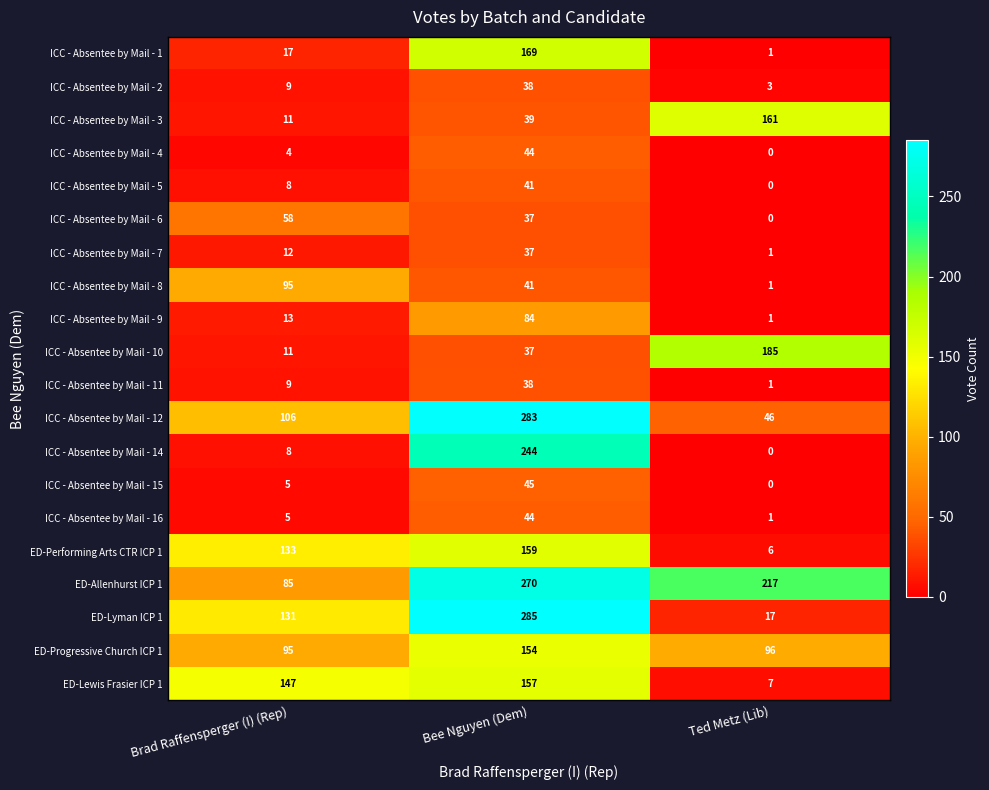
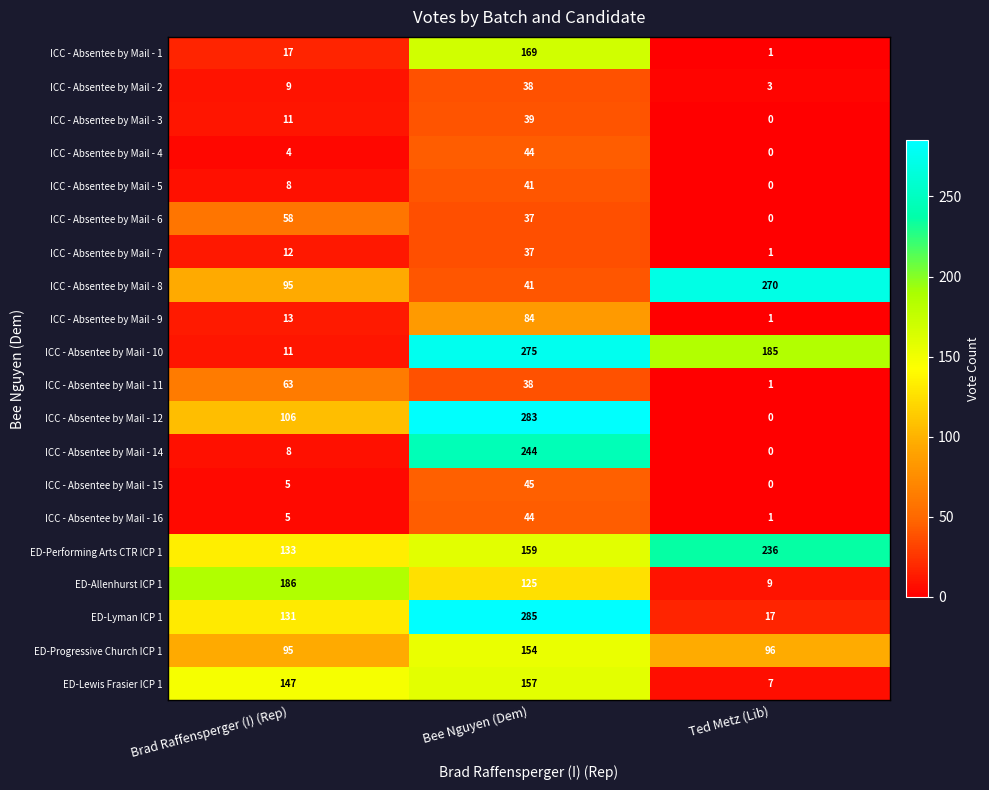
ICC - Absentee by Mail - 3, Ted Metz (Lib): 161 -> 0
ICC - Absentee by Mail - 8, Ted Metz (Lib): 1 -> 270
ICC - Absentee by Mail - 10, Bee Nguyen (Dem): 37 -> 275
ICC - Absentee by Mail - 11, Brad Raffensperger (I) (Rep): 9 -> 63
ICC - Absentee by Mail - 12, Ted Metz (Lib): 46 -> 0
ED-Performing Arts CTR ICP 1, Ted Metz (Lib): 6 -> 236
ED-Allenhurst ICP 1, Brad Raffensperger (I) (Rep): 85 -> 186
ED-Allenhurst ICP 1, Bee Nguyen (Dem): 270 -> 125
ED-Allenhurst ICP 1, Ted Metz (Lib): 217 -> 9
